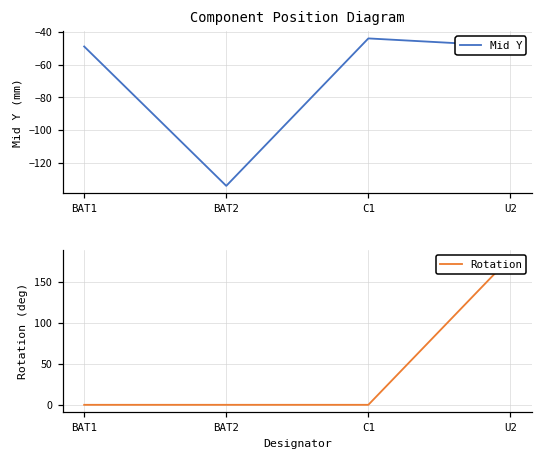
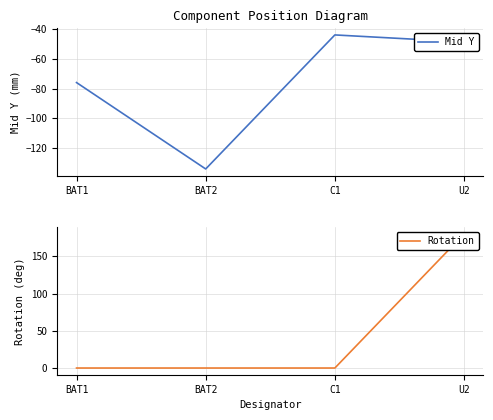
Component Position Diagram, BAT1: -49 -> -76
